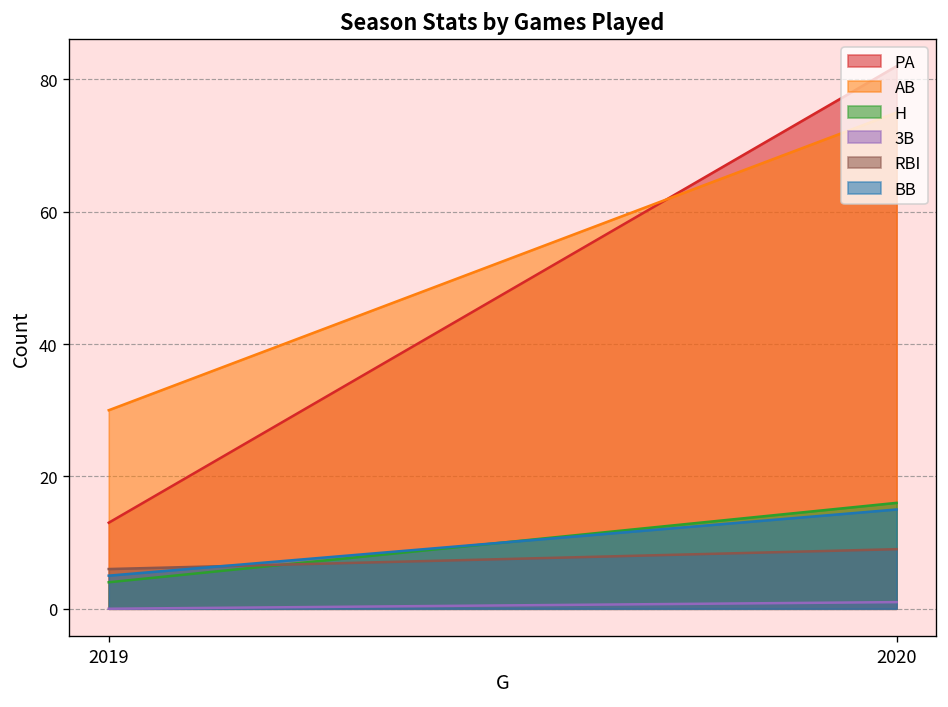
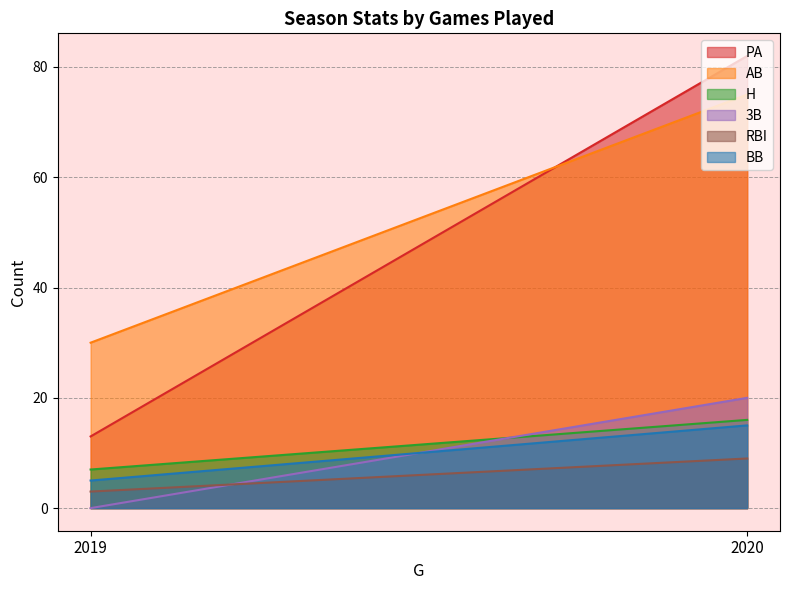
H, 2019: 4 -> 7
RBI, 2019: 6 -> 3
3B, 2020: 1 -> 20
